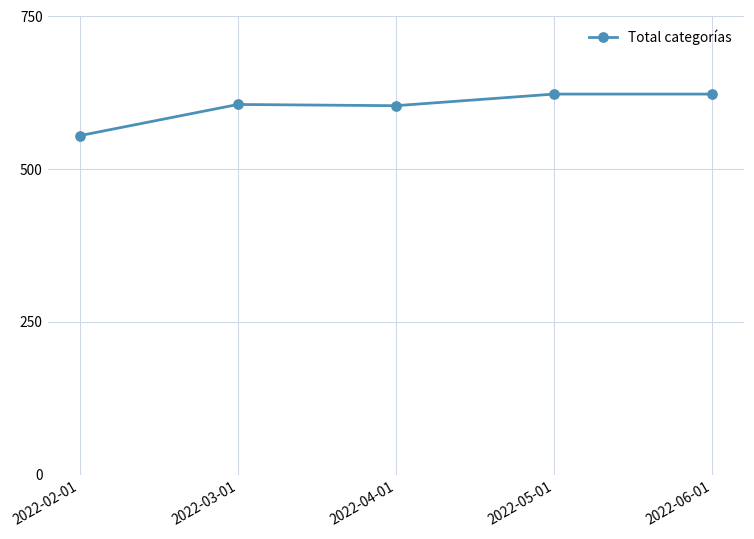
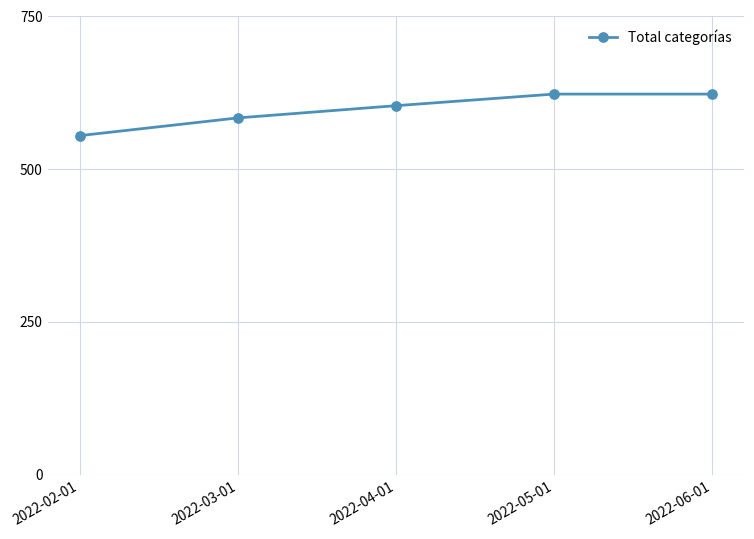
2022-03-01: 610 -> 580
